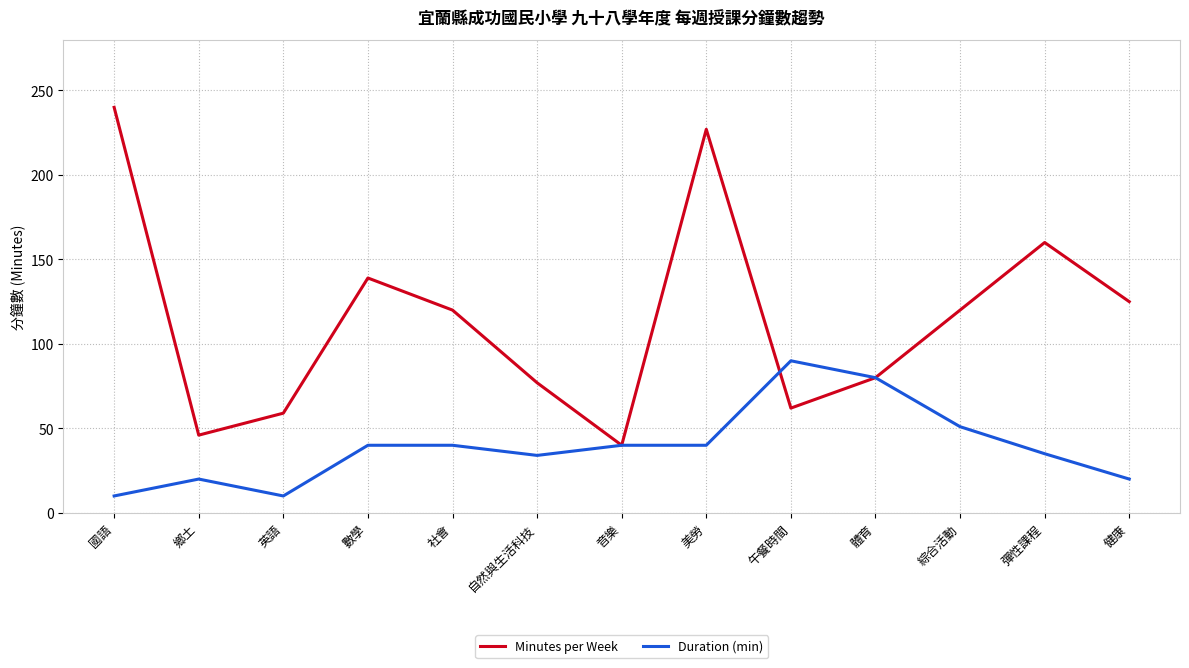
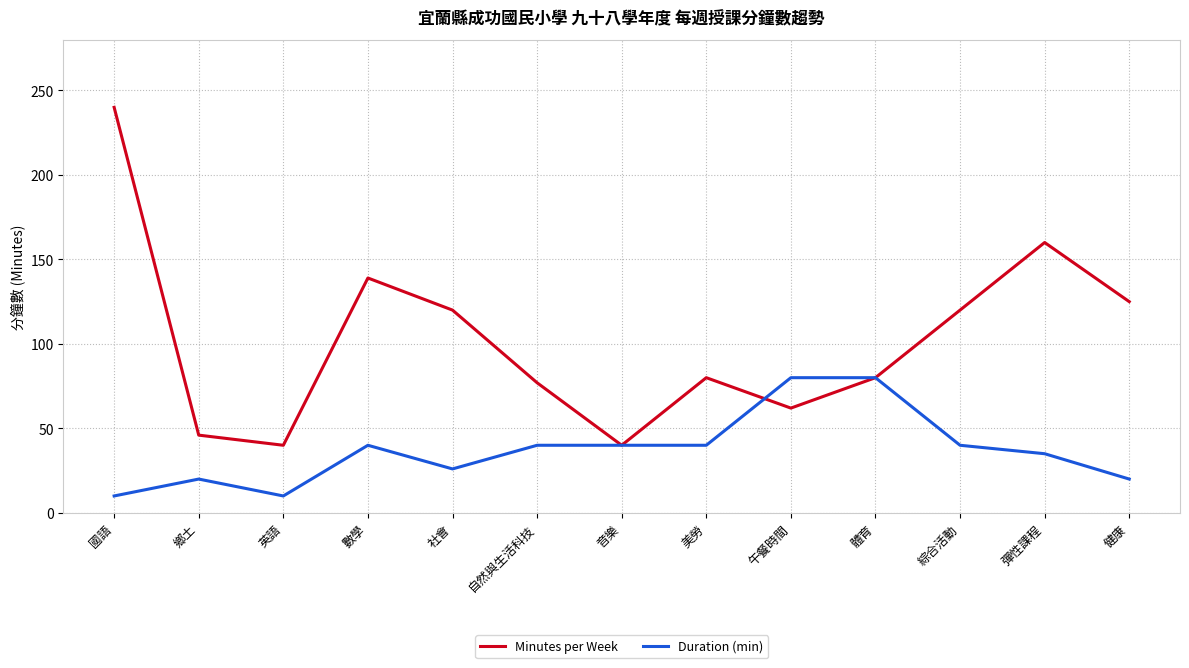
Minutes per Week, 英語: 59 -> 40
Duration (min), 社會: 40 -> 26
Duration (min), 自然與生活科技: 34 -> 40
Minutes per Week, 美勞: 227 -> 80
Duration (min), 午餐時間: 90 -> 80
Duration (min), 綜合活動: 51 -> 40
